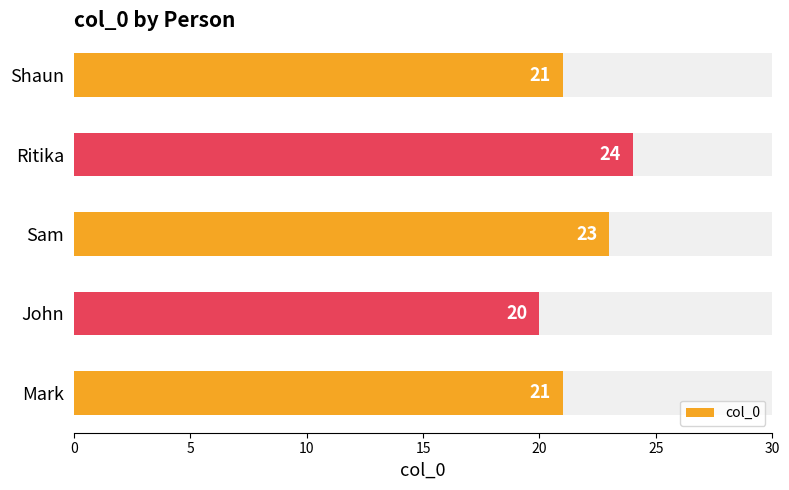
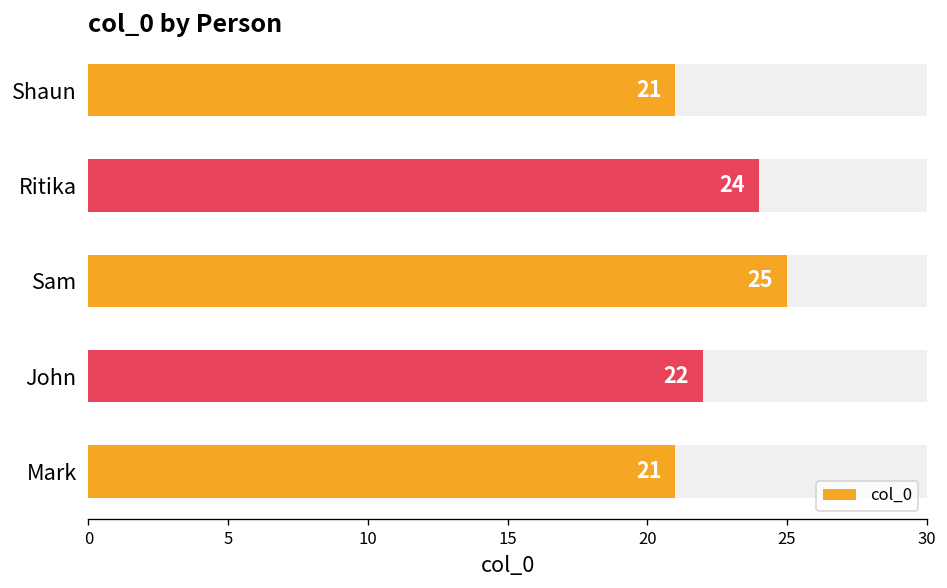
col_0, Sam: 23 -> 25
col_0, John: 20 -> 22
